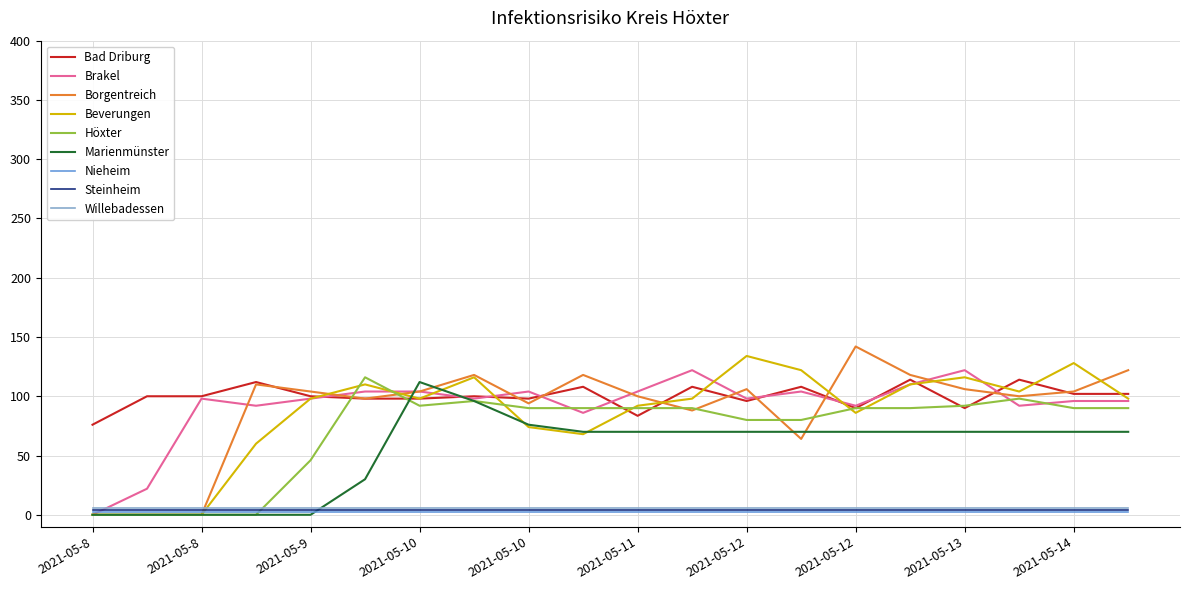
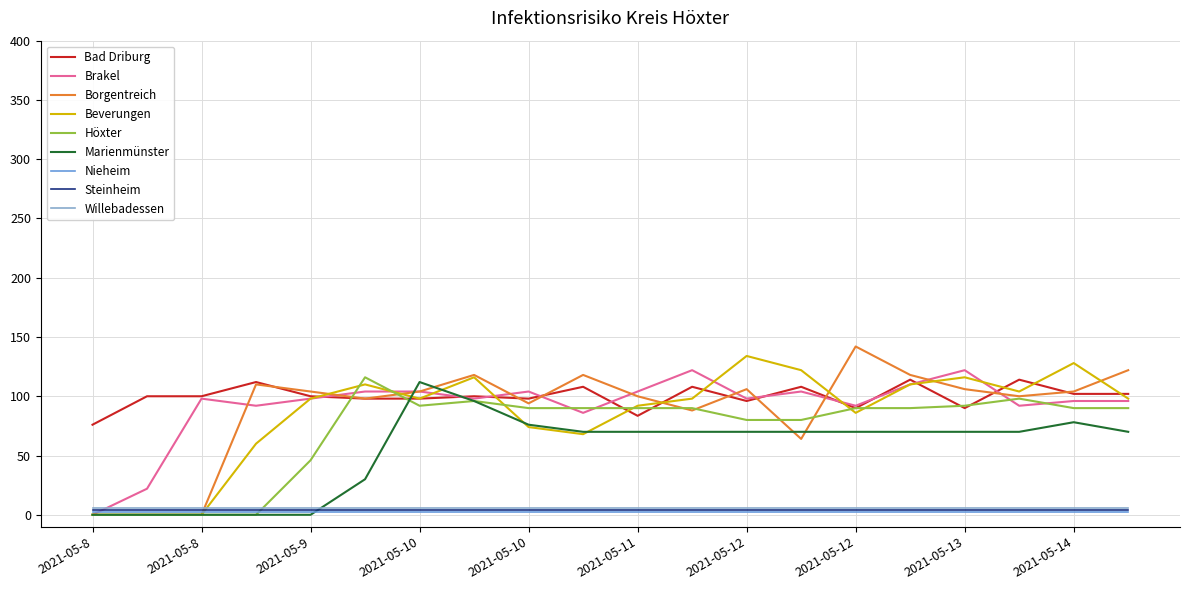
Marienmünster, 2021-05-14: 70 -> 78
